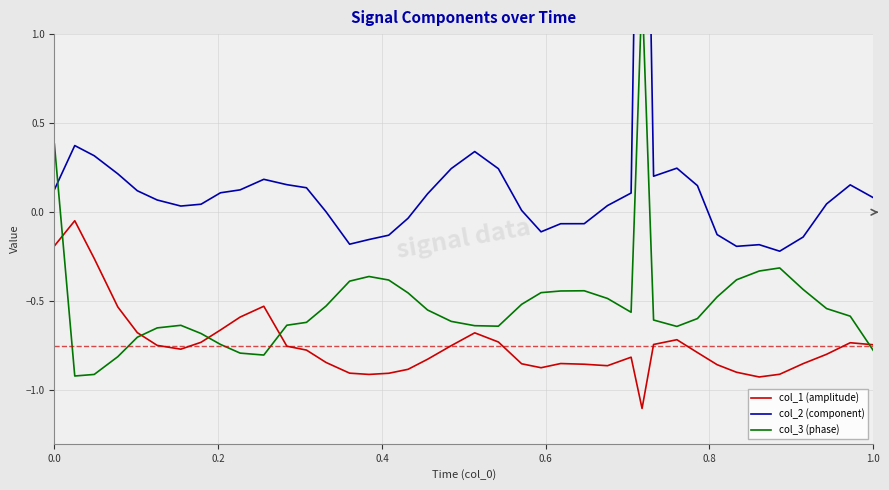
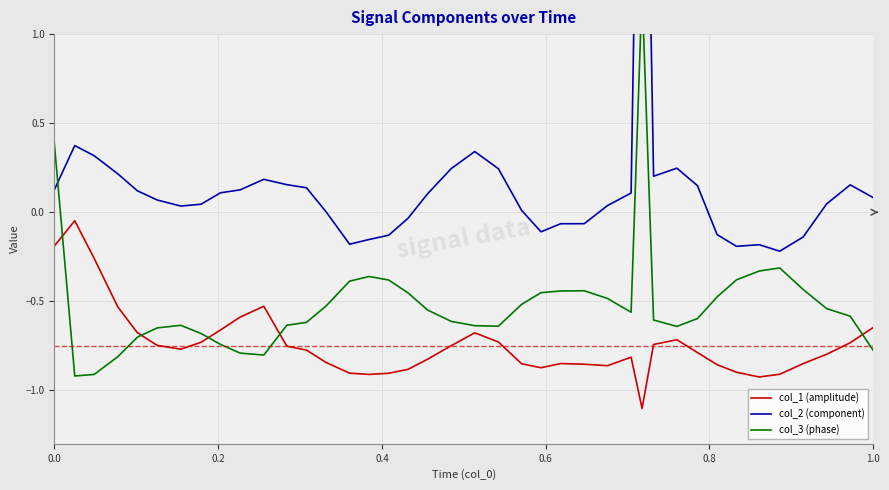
col_1 (amplitude), 1.0: -0.74 -> -0.65
